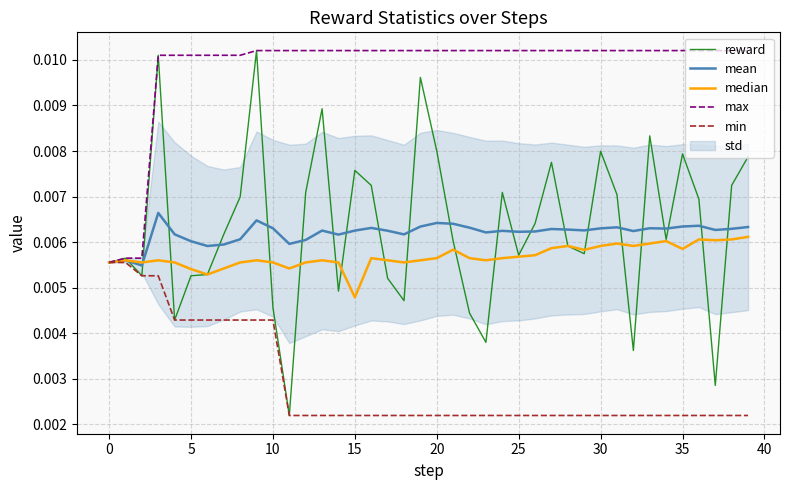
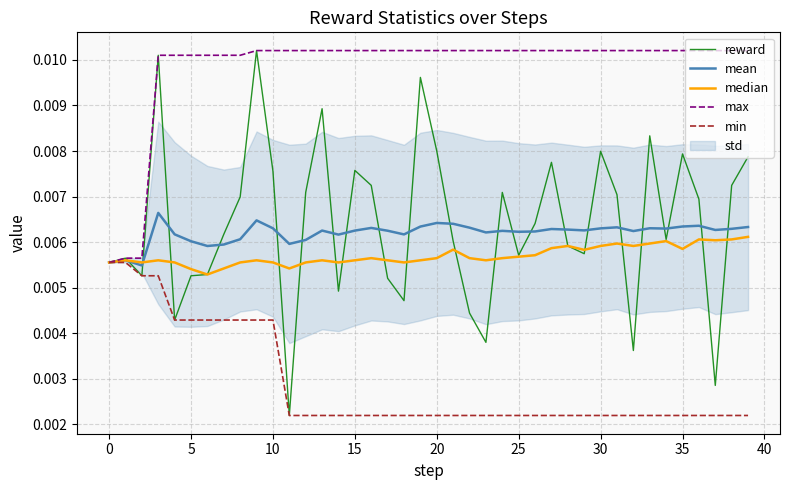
reward, 10: 0.0046 -> 0.0076
median, 15: 0.0048 -> 0.0056
